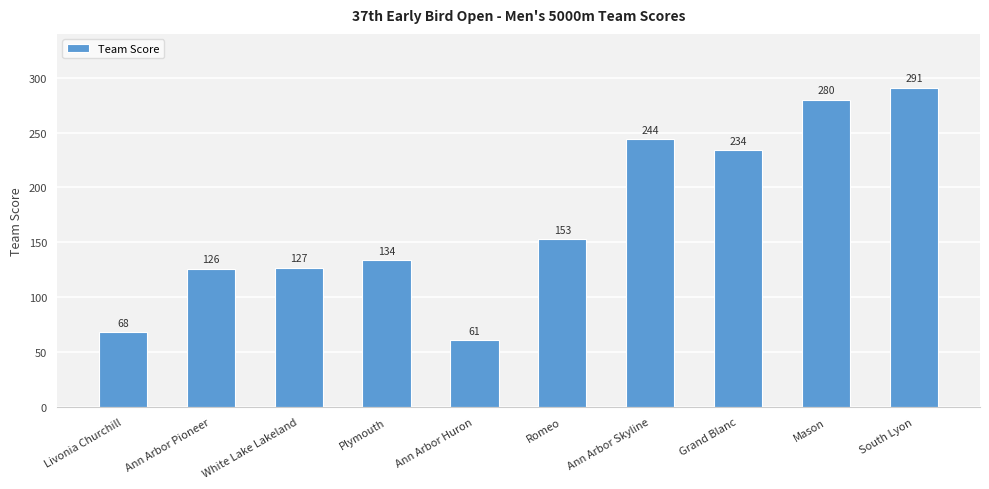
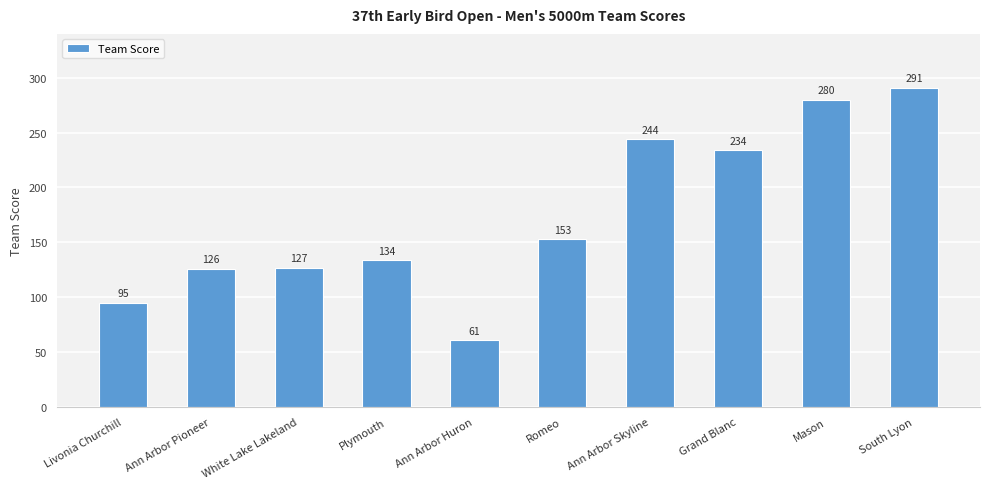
Livonia Churchill: 68 -> 95
